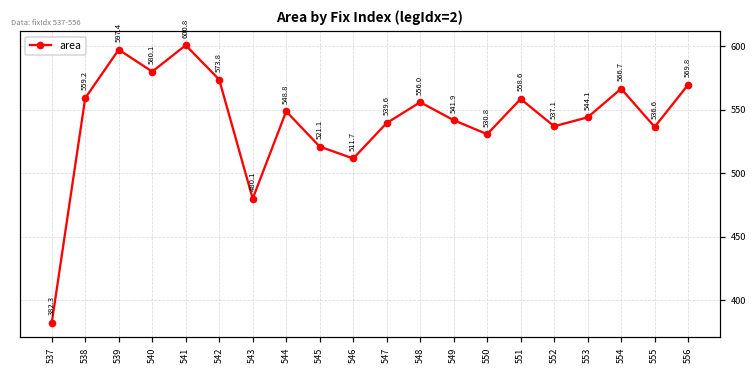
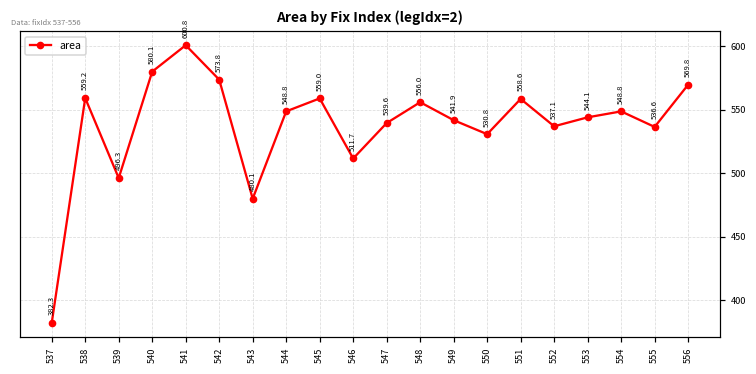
539: 597.4 -> 496.3
545: 521.1 -> 559.0
554: 566.7 -> 548.8
